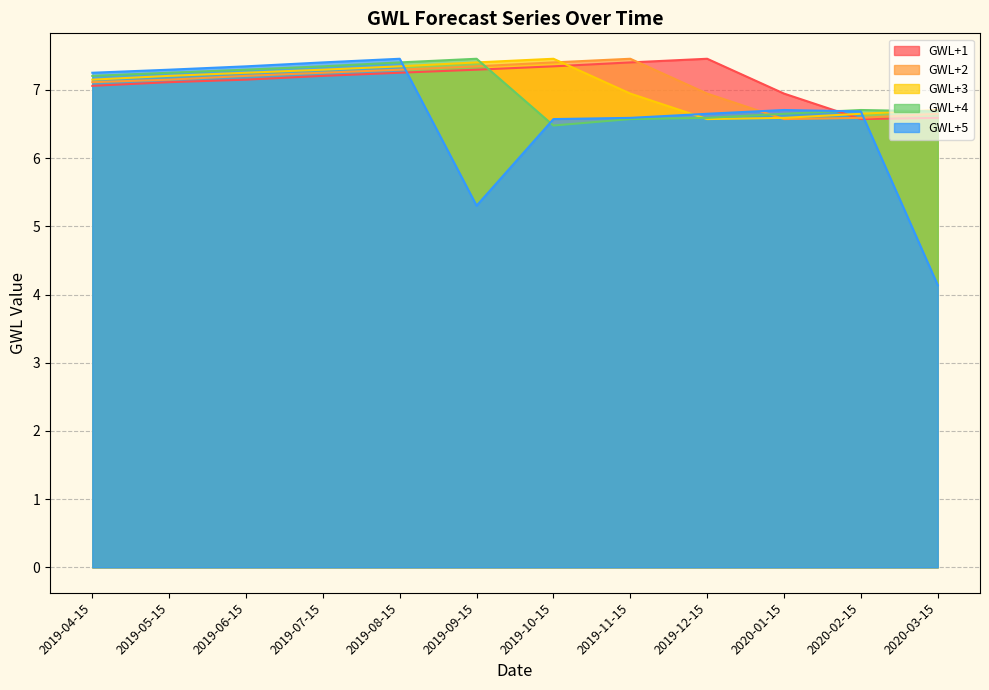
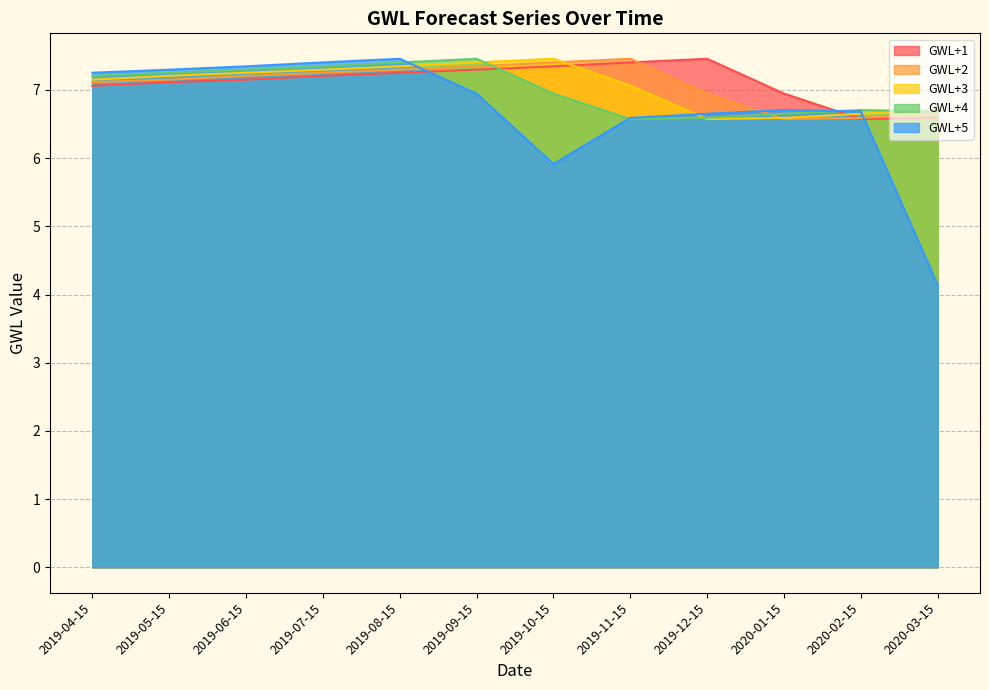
GWL+5, 2019-09-15: 5.3 -> 6.9
GWL+4, 2019-10-15: 6.5 -> 6.9
GWL+5, 2019-10-15: 6.6 -> 5.9
GWL+3, 2019-11-15: 6.9 -> 7.1
